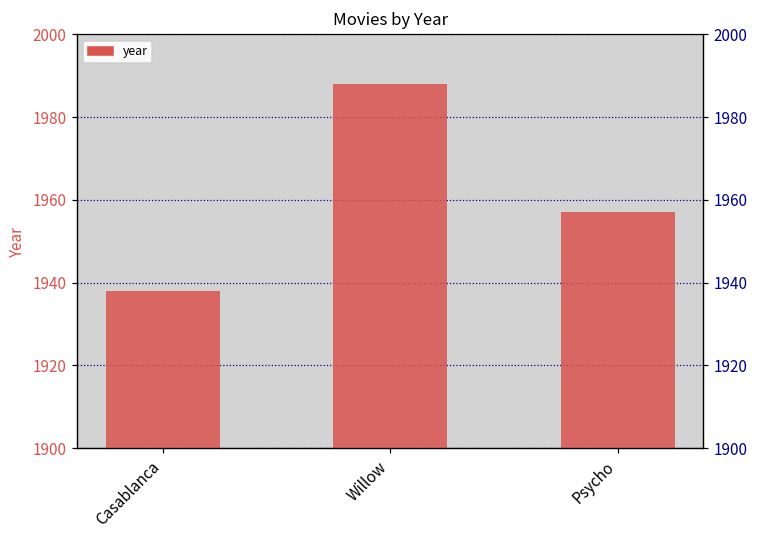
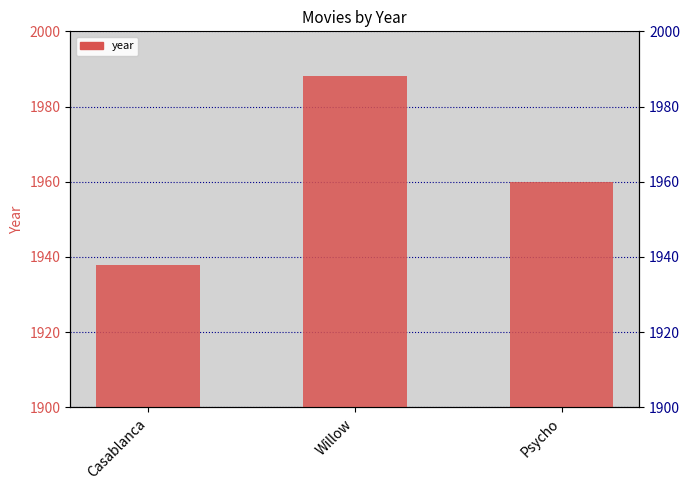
Psycho: 1957 -> 1960
